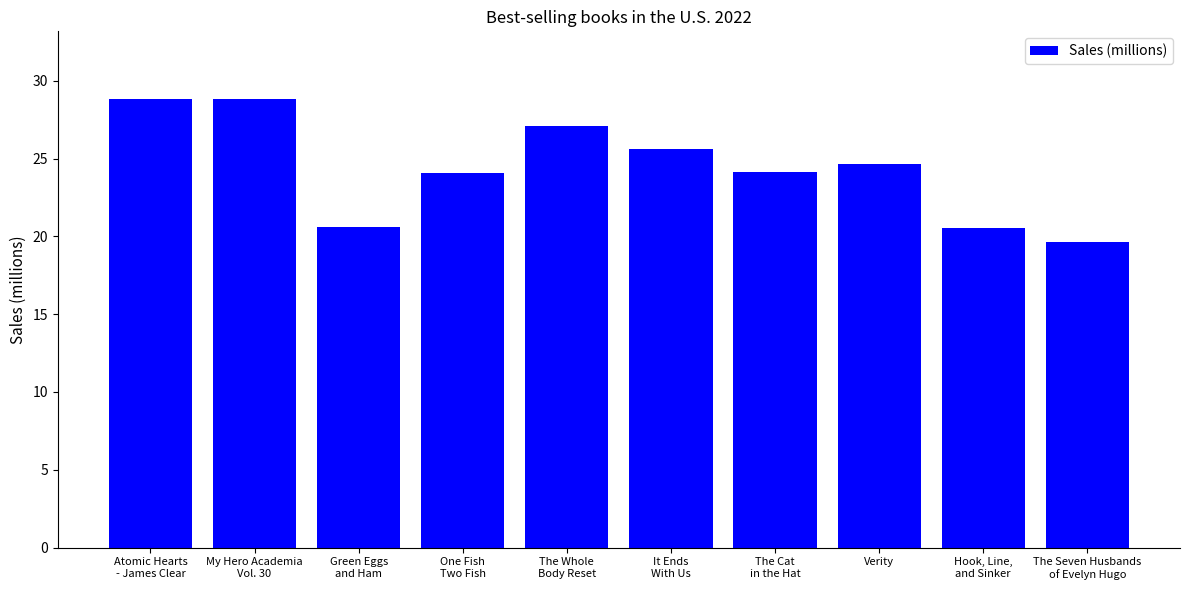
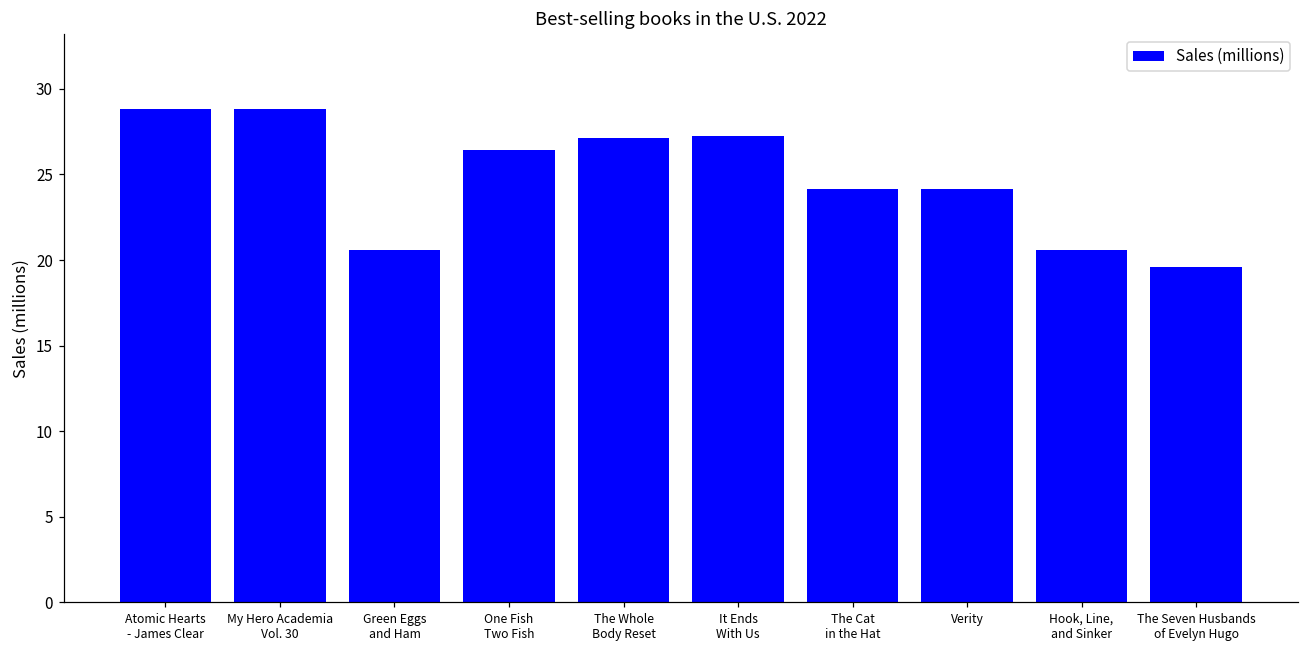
One Fish Two Fish: 24.1 -> 26.4
It Ends With Us: 25.6 -> 27.2
Verity: 24.7 -> 24.1
